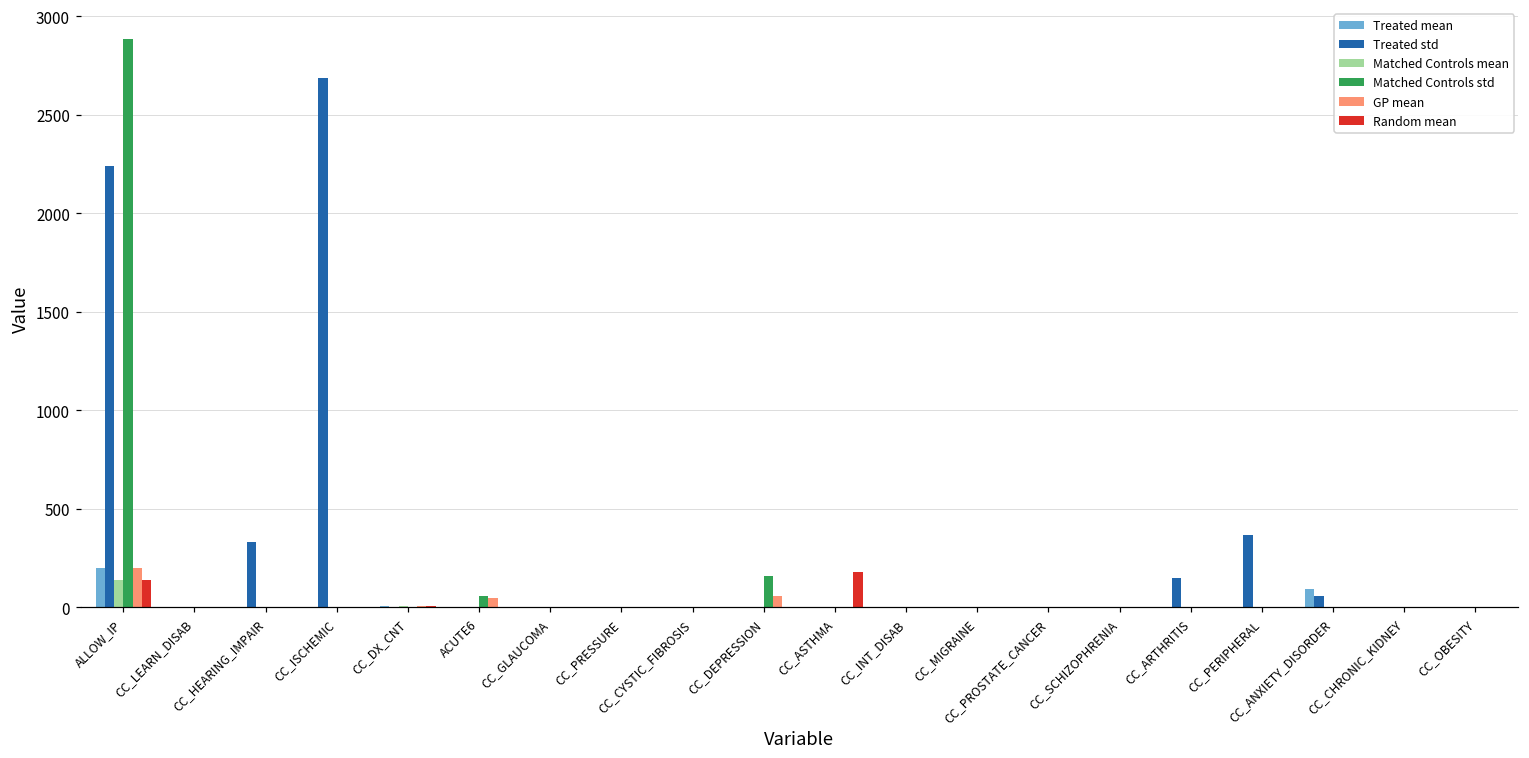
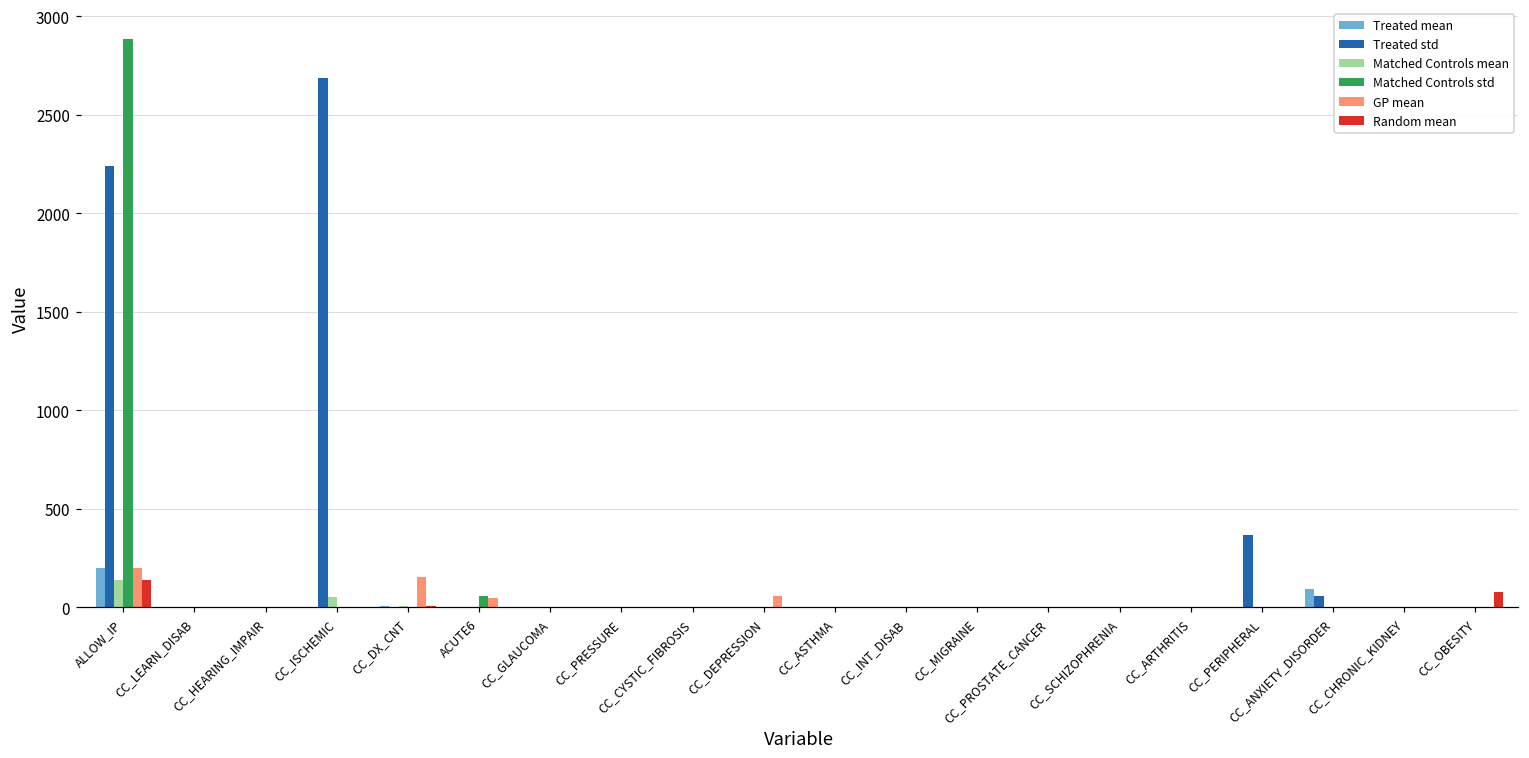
Treated std, CC_HEARING_IMPAIR: 330 -> 0
Matched Controls mean, CC_ISCHEMIC: 0 -> 50
GP mean, CC_DX_CNT: 0 -> 150
Matched Controls std, CC_DEPRESSION: 160 -> 0
Random mean, CC_ASTHMA: 180 -> 0
Treated std, CC_ARTHRITIS: 150 -> 0
Random mean, CC_OBESITY: 0 -> 80
